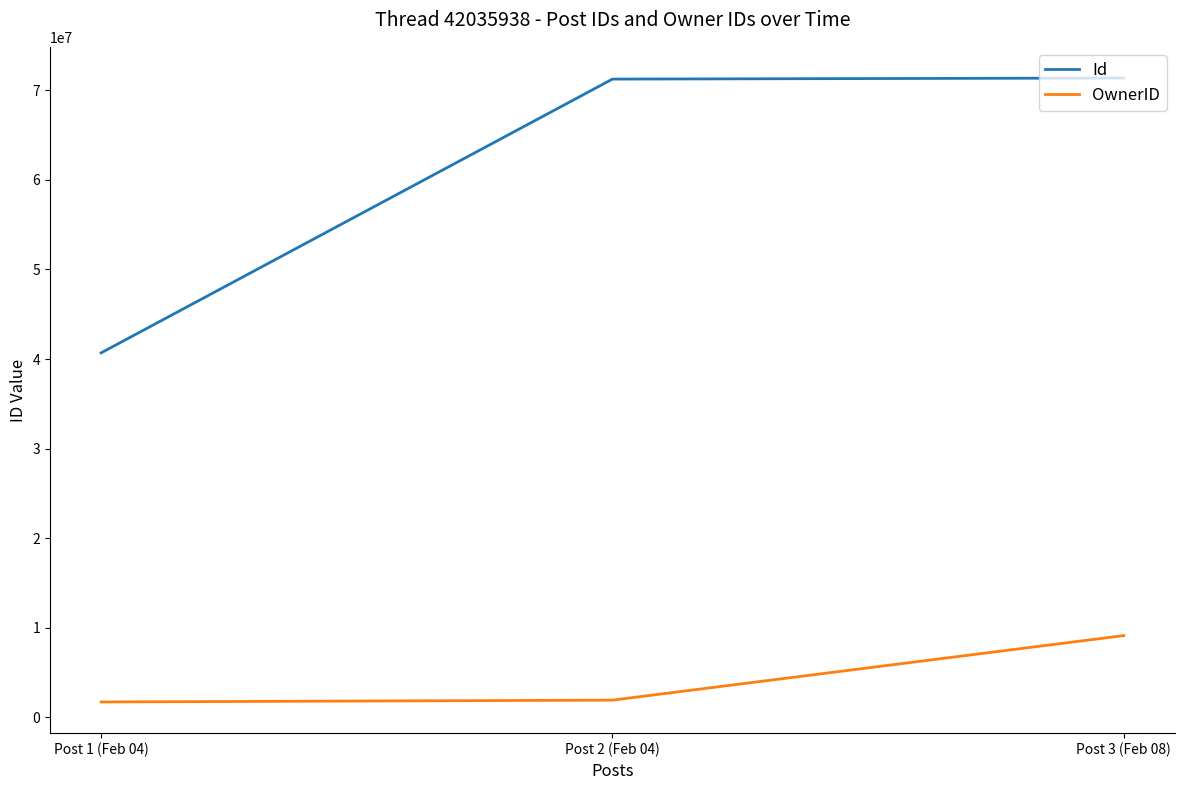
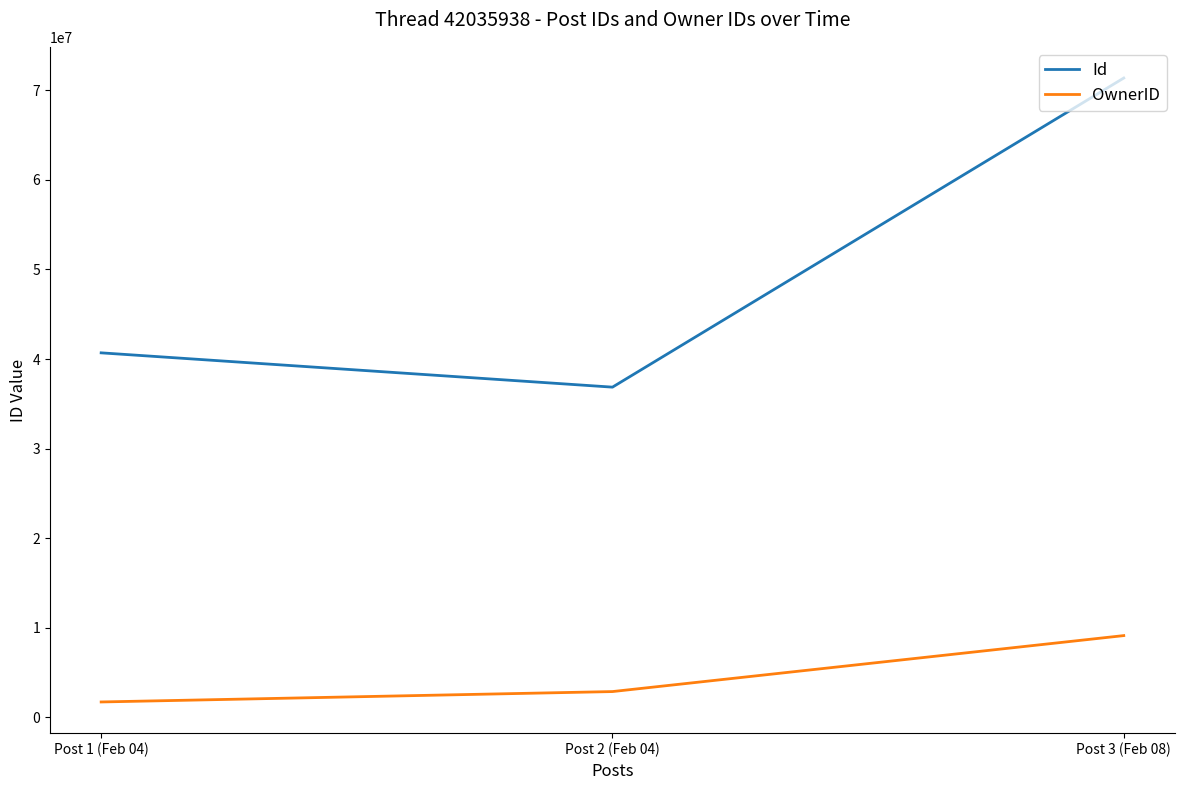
Id, Post 2 (Feb 04): 71000000 -> 37000000
OwnerID, Post 2 (Feb 04): 2000000 -> 3000000
